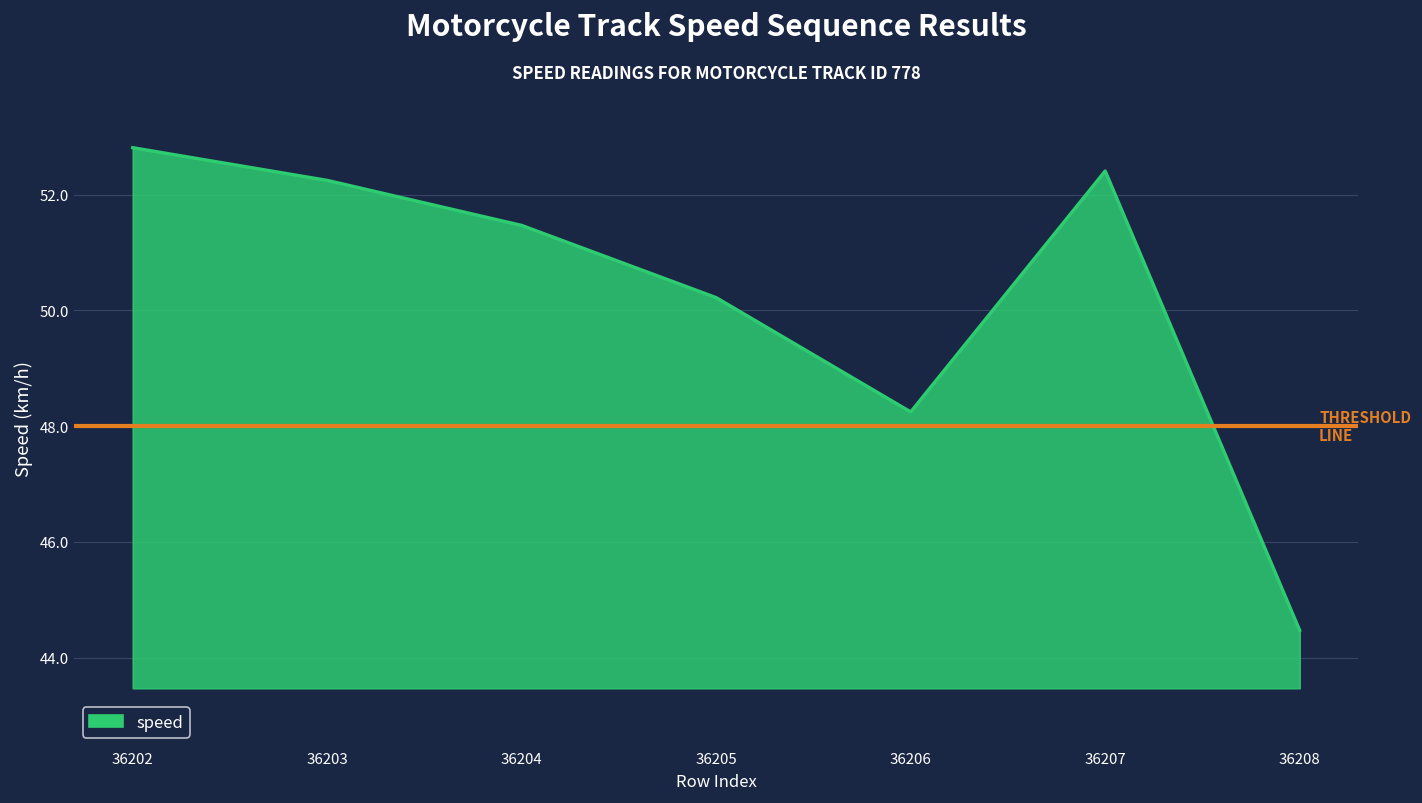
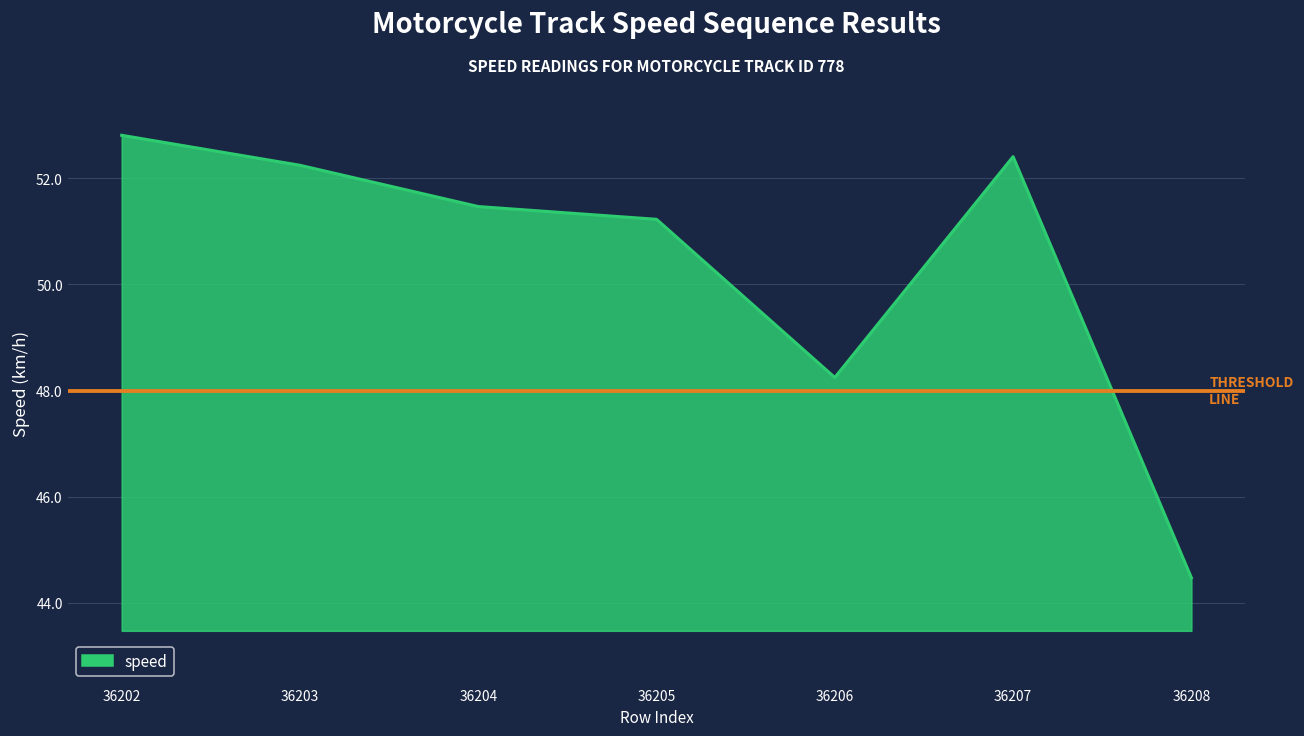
36205: 50.2 -> 51.2
